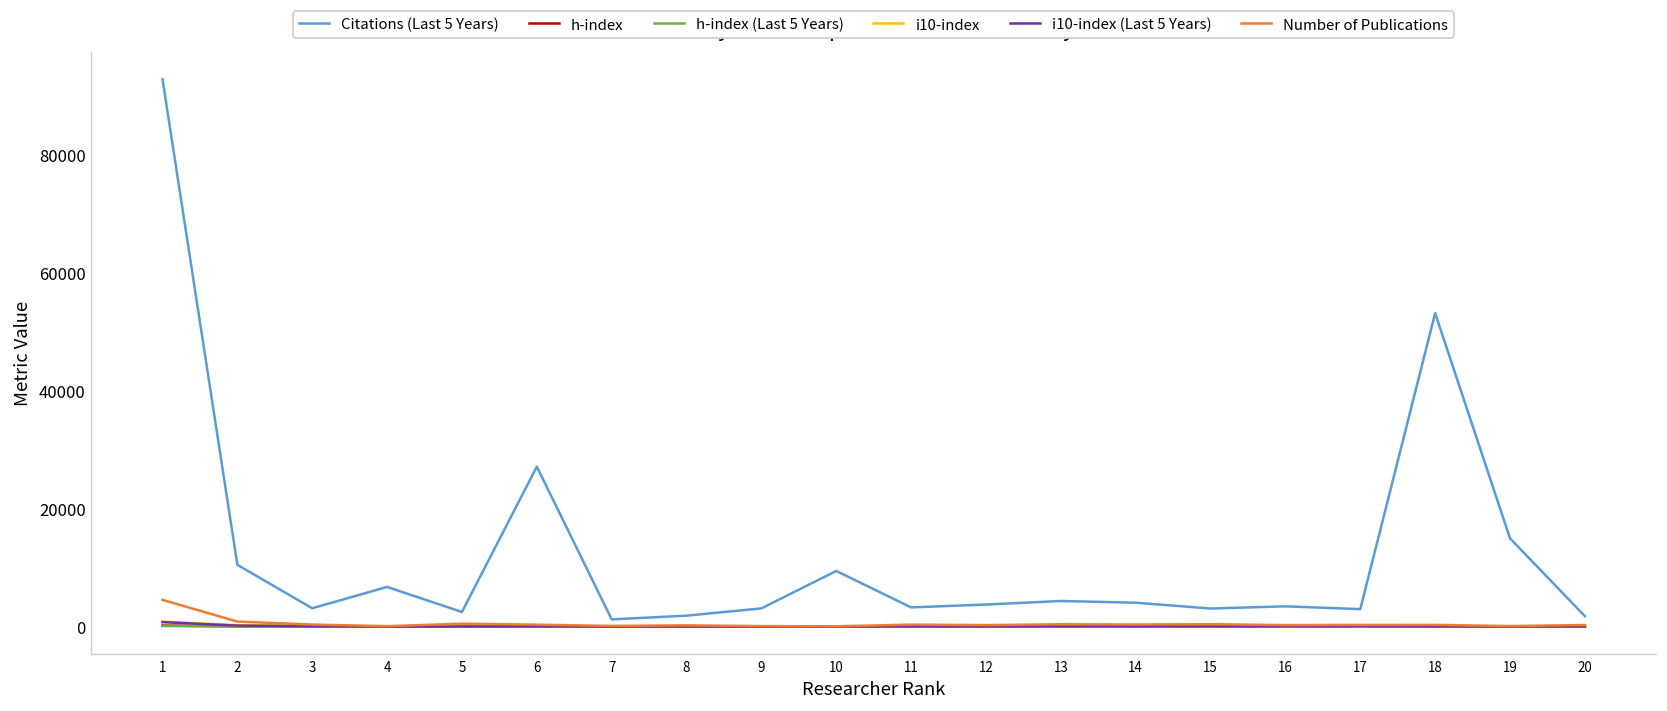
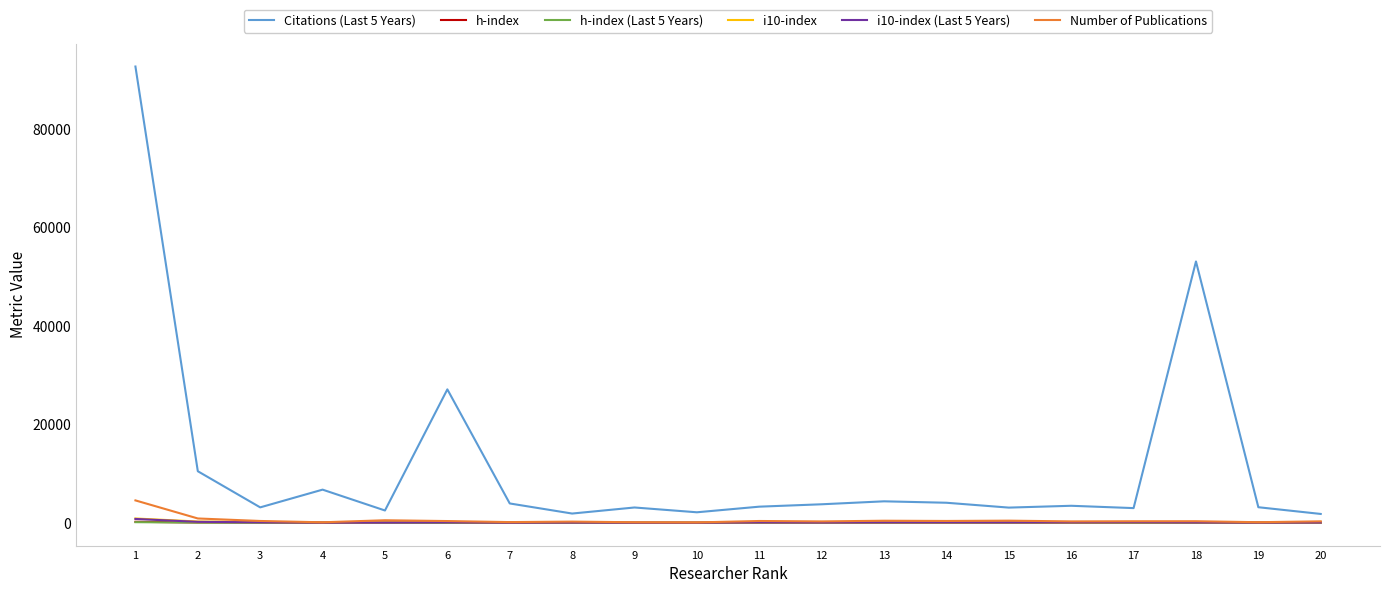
Citations (Last 5 Years), 7: 1000 -> 4000
Citations (Last 5 Years), 10: 9000 -> 2000
Citations (Last 5 Years), 19: 15000 -> 3000
